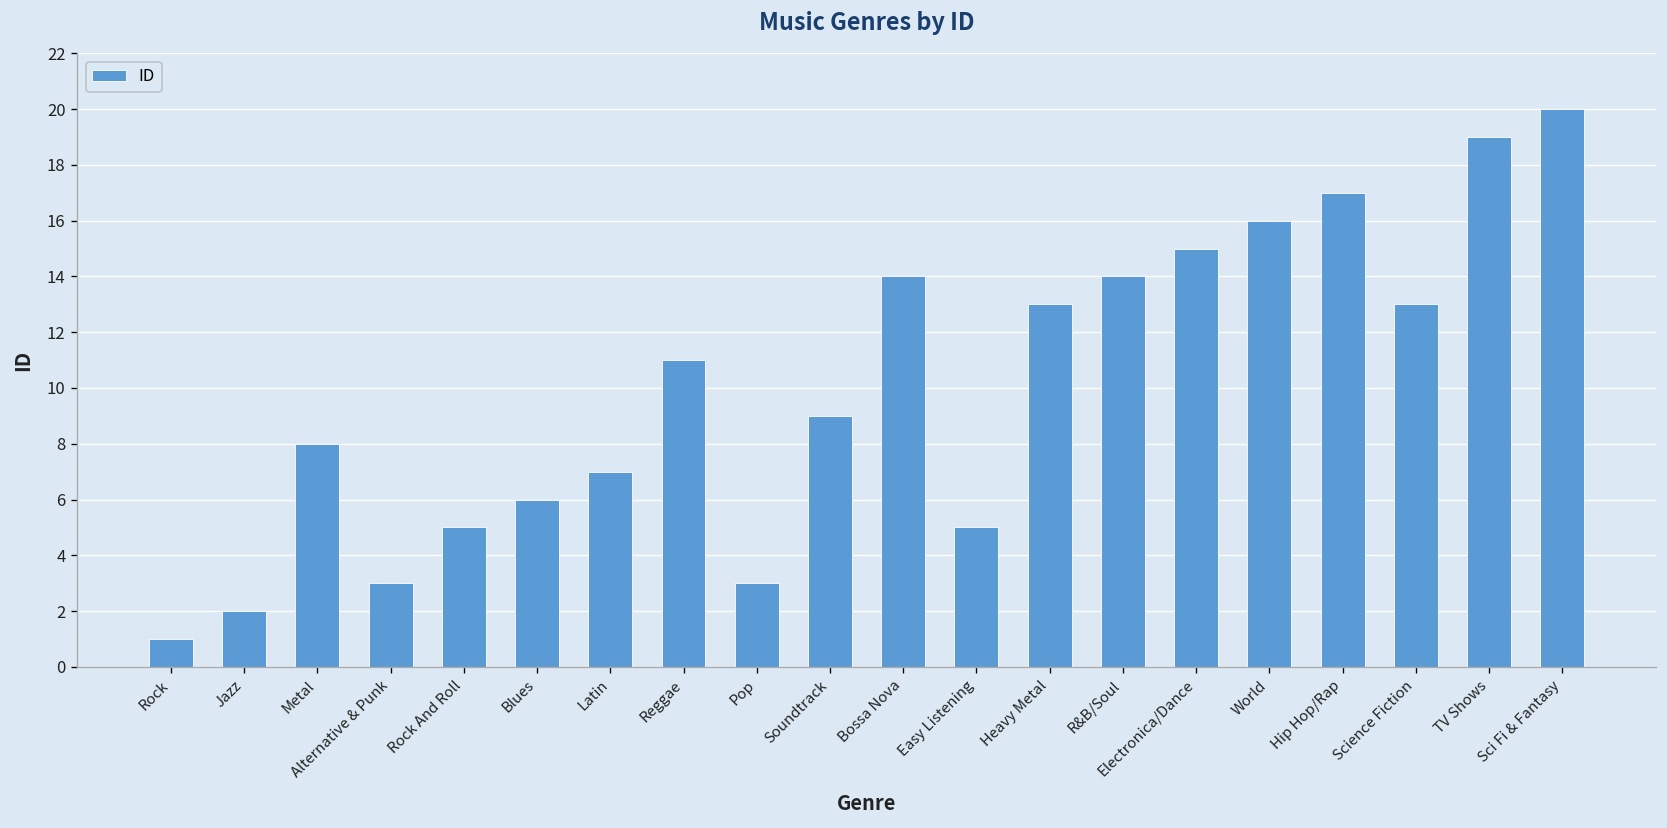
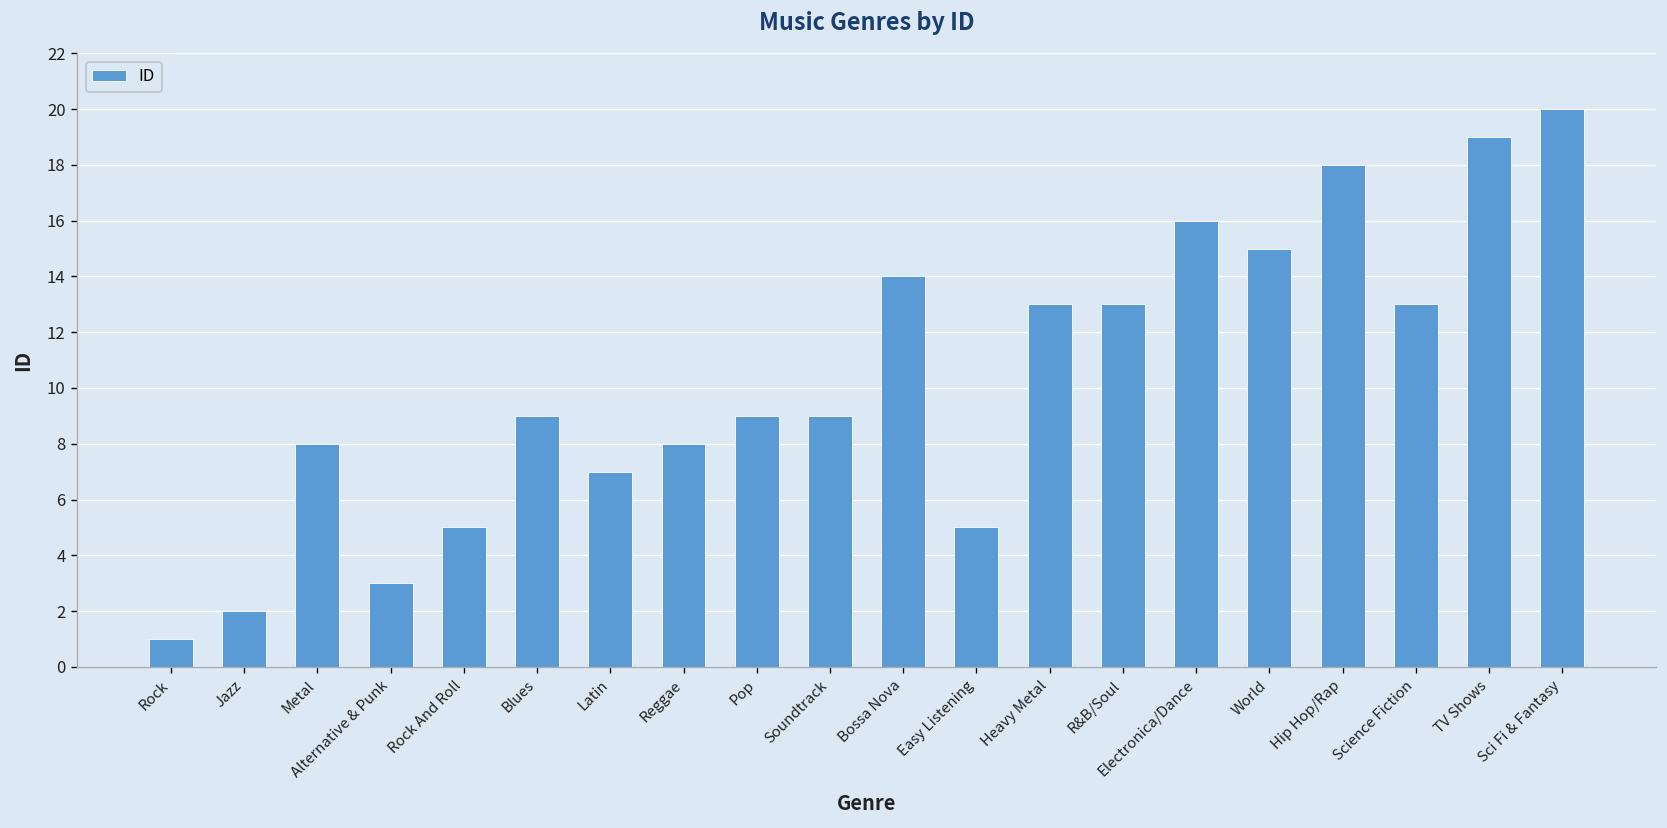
Blues: 6 -> 9
Reggae: 11 -> 8
Pop: 3 -> 9
R&B/Soul: 14 -> 13
Electronica/Dance: 15 -> 16
World: 16 -> 15
Hip Hop/Rap: 17 -> 18
